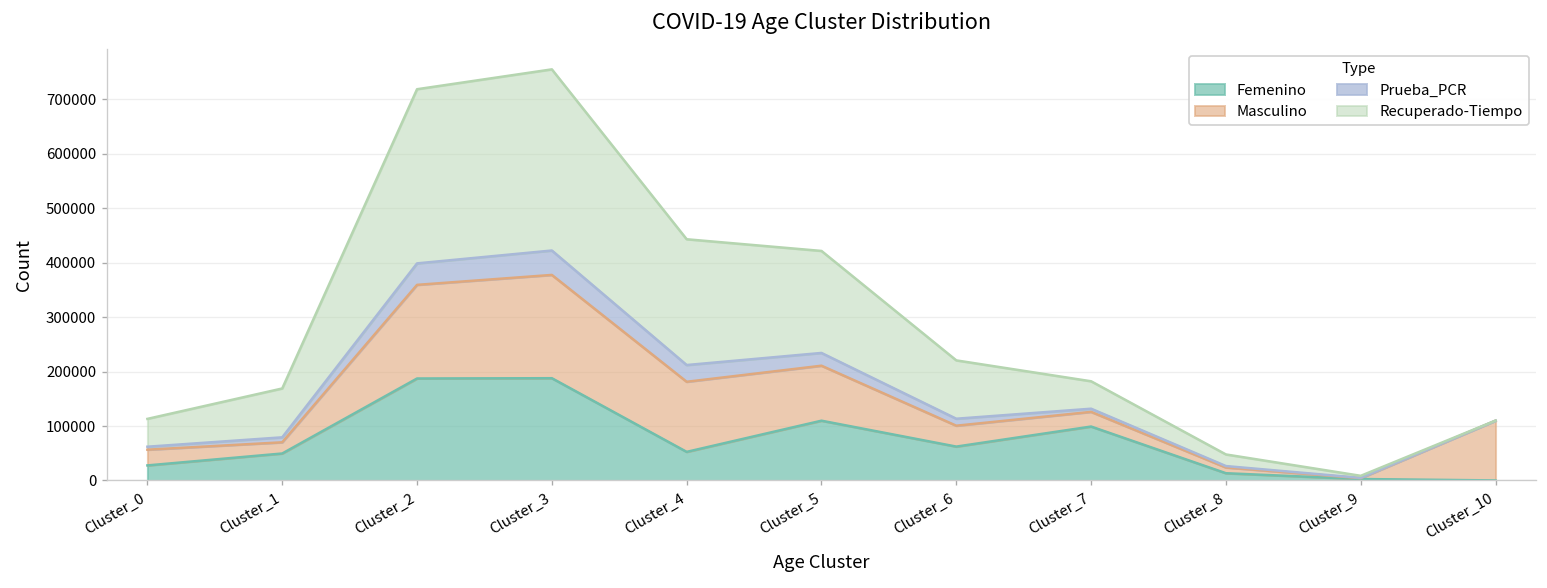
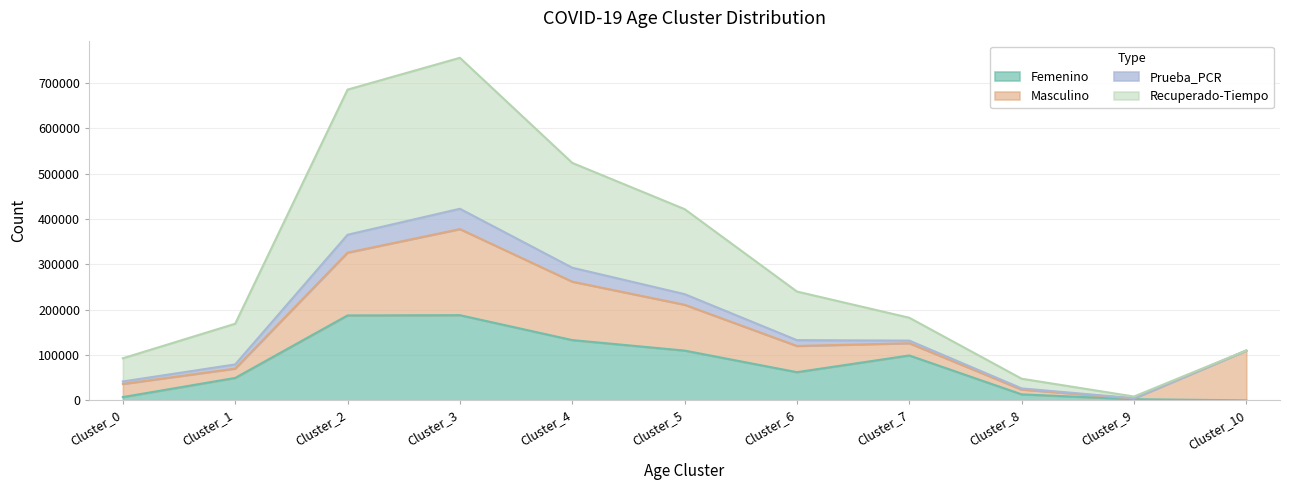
Femenino, Cluster_0: 30000 -> 10000
Masculino, Cluster_2: 170000 -> 140000
Femenino, Cluster_4: 50000 -> 130000
Masculino, Cluster_6: 40000 -> 60000
